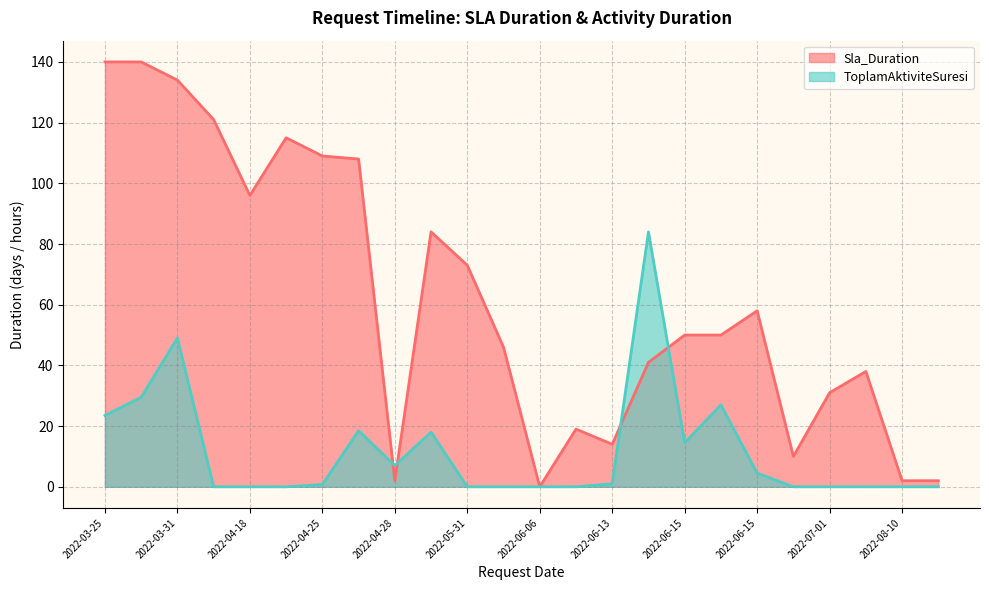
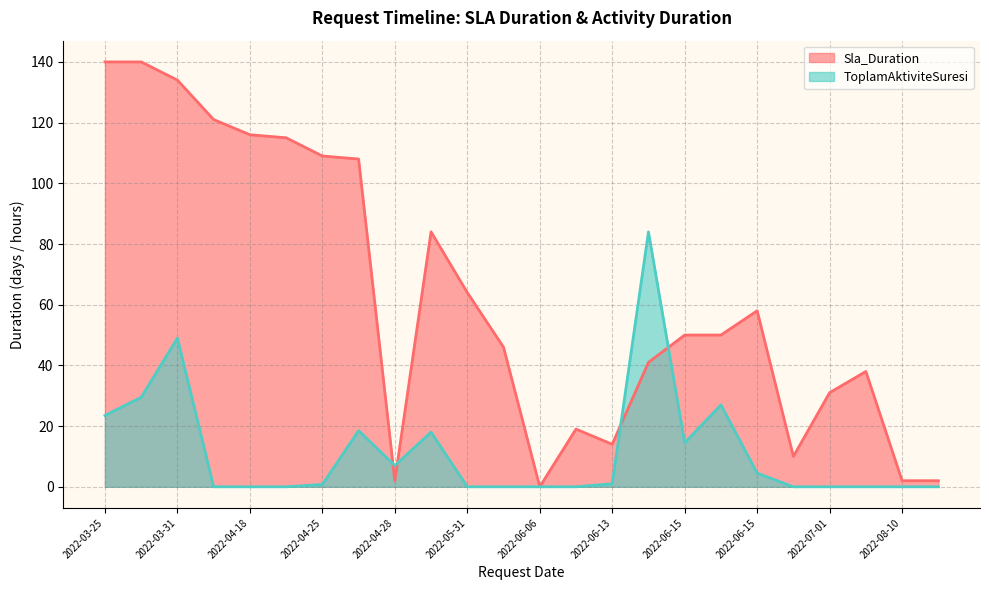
Sla_Duration, 2022-04-18: 96 -> 116
Sla_Duration, 2022-05-31: 73 -> 64
